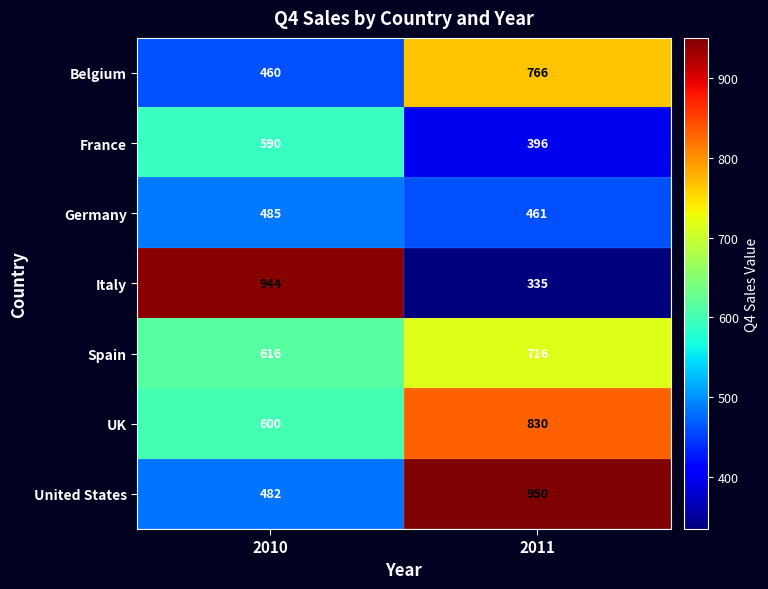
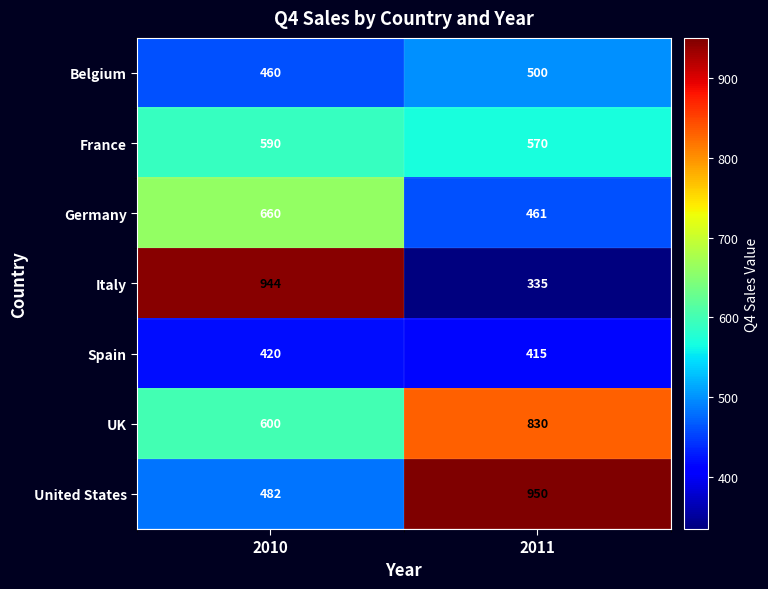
Belgium, 2011: 766 -> 500
France, 2011: 396 -> 570
Germany, 2010: 485 -> 660
Spain, 2010: 616 -> 420
Spain, 2011: 716 -> 415
